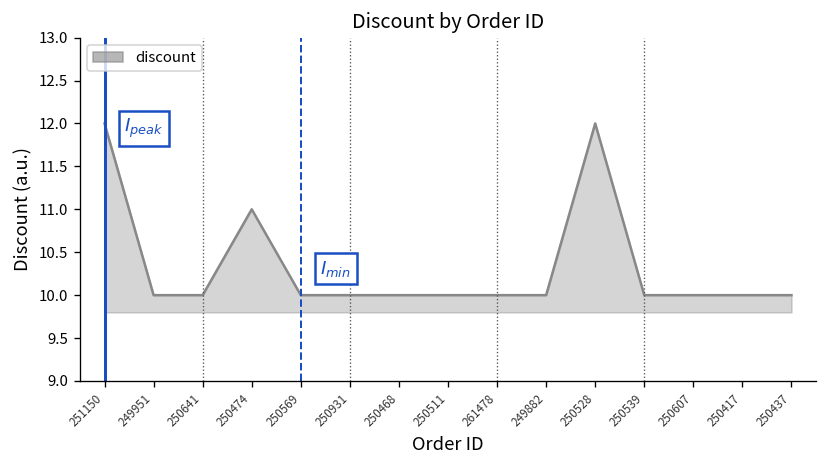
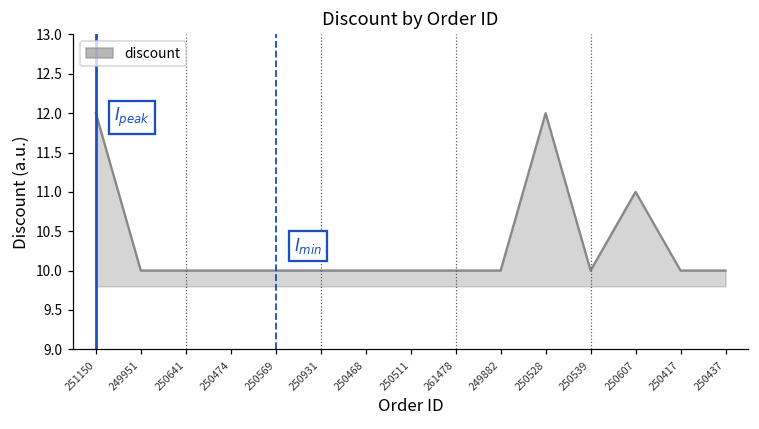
250474: 11 -> 10
250607: 10 -> 11
